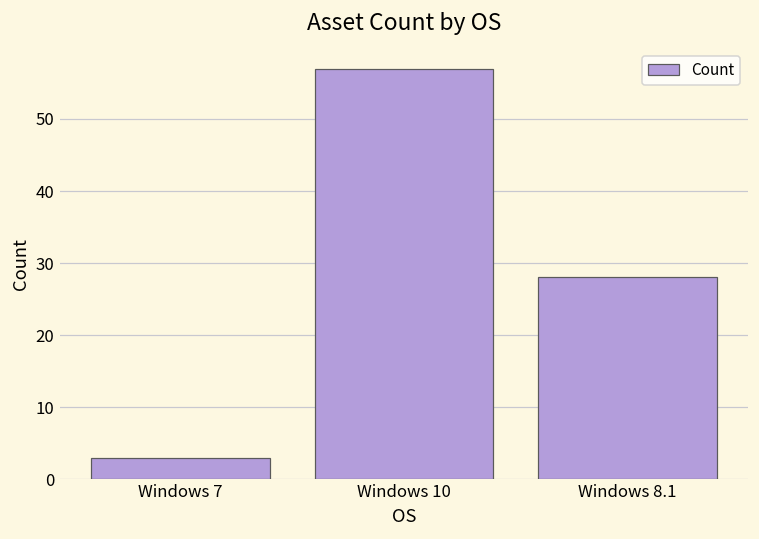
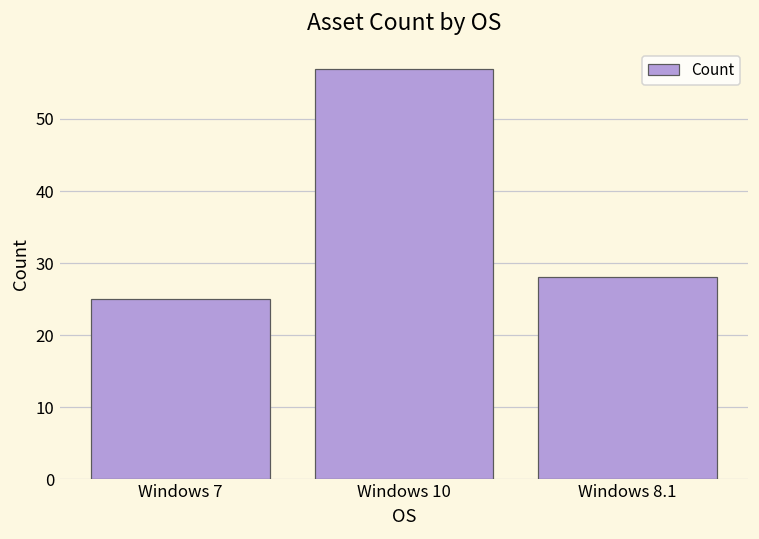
Windows 7: 3 -> 25
